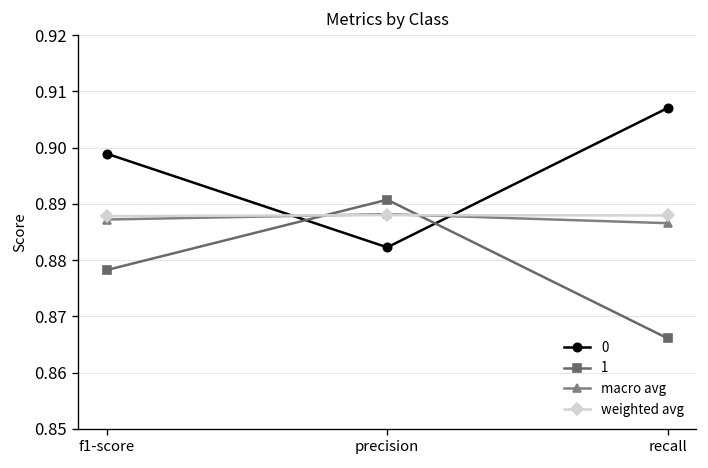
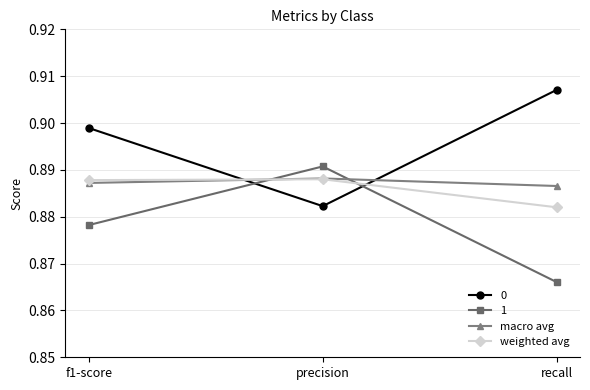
weighted avg, recall: 0.888 -> 0.882
